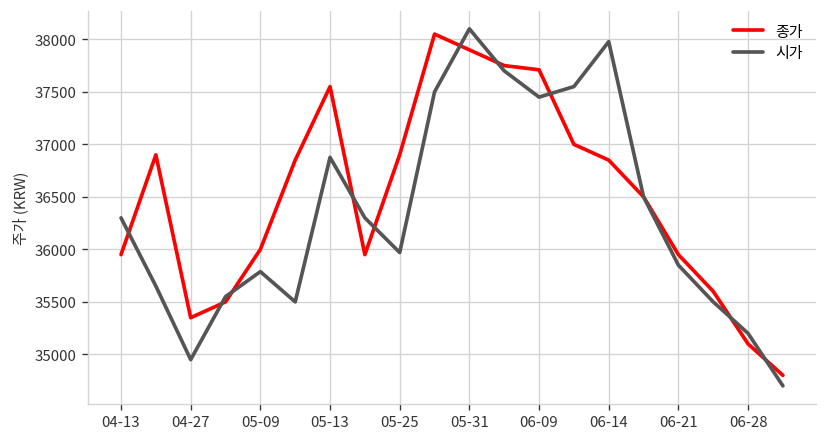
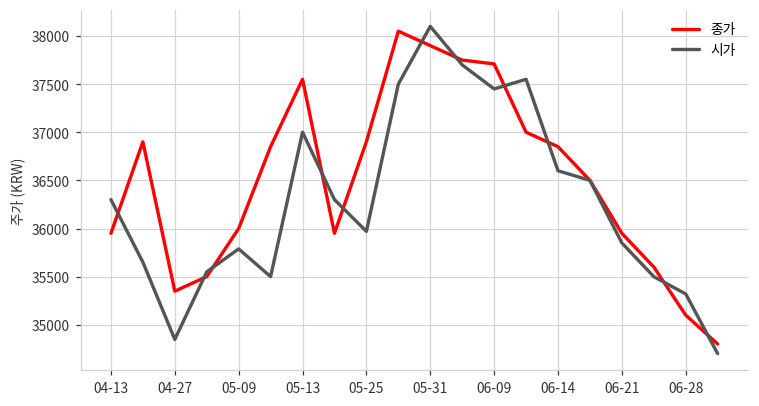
시가, 04-27: 35000 -> 34800
시가, 05-13: 36900 -> 37000
시가, 06-14: 38000 -> 36600
시가, 06-28: 35200 -> 35300
